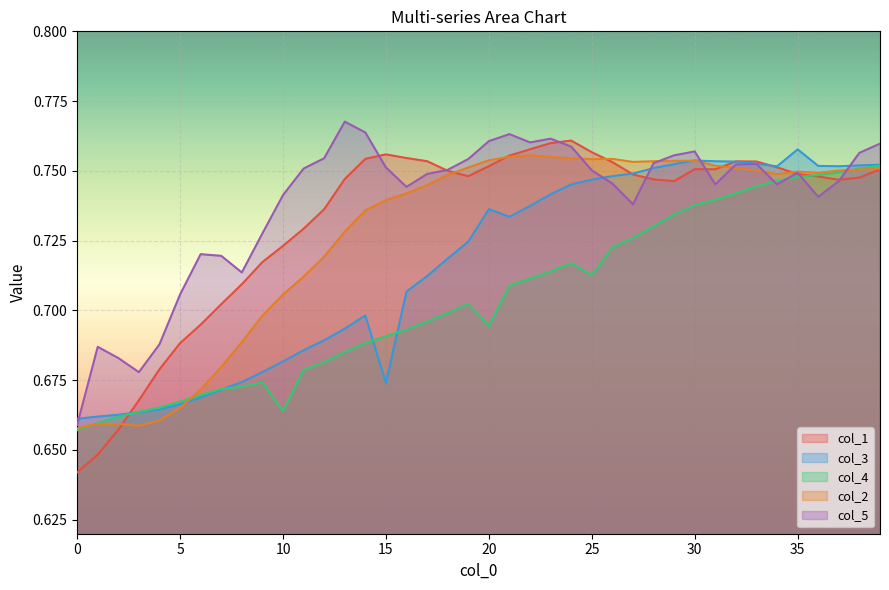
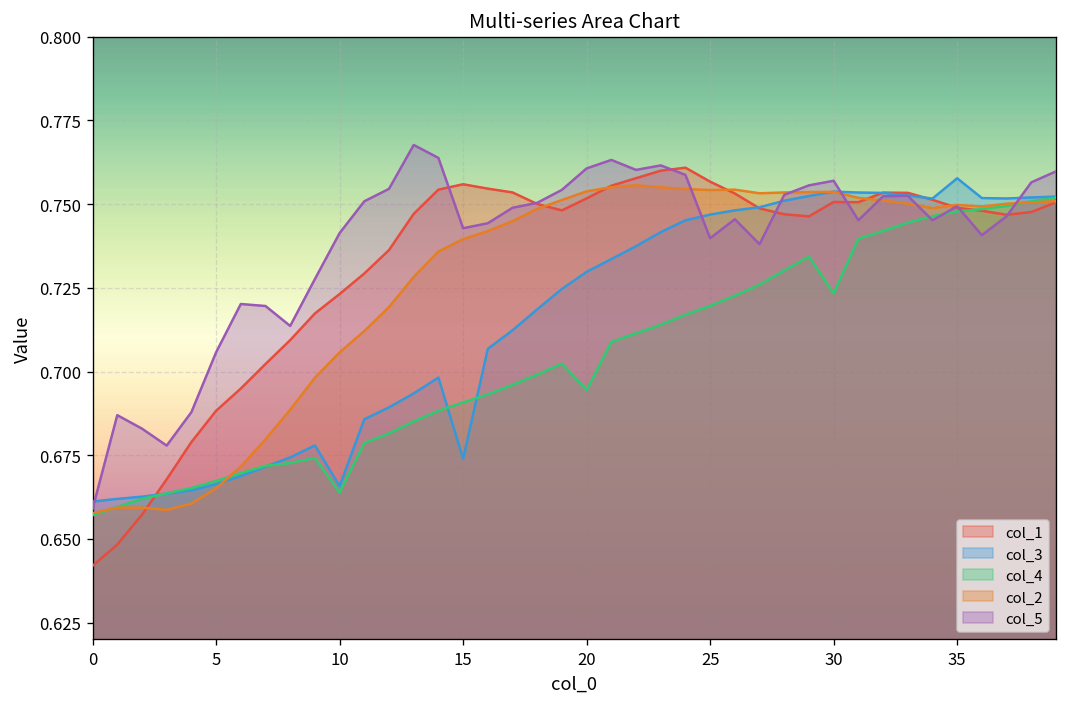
col_3, 10: 0.682 -> 0.666
col_5, 15: 0.751 -> 0.743
col_3, 20: 0.736 -> 0.730
col_4, 25: 0.713 -> 0.720
col_5, 25: 0.750 -> 0.740
col_4, 30: 0.738 -> 0.723
